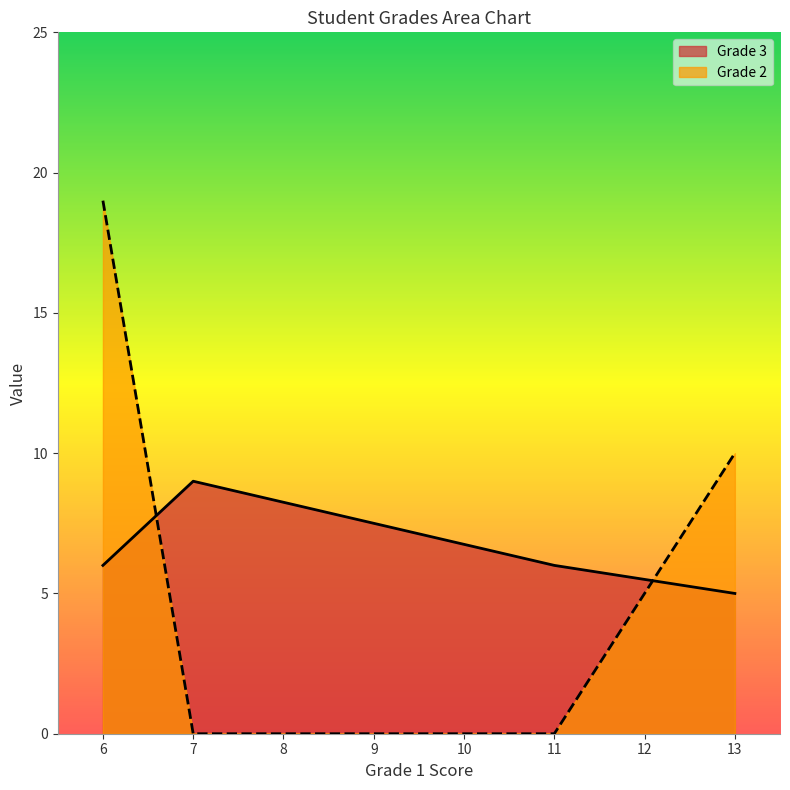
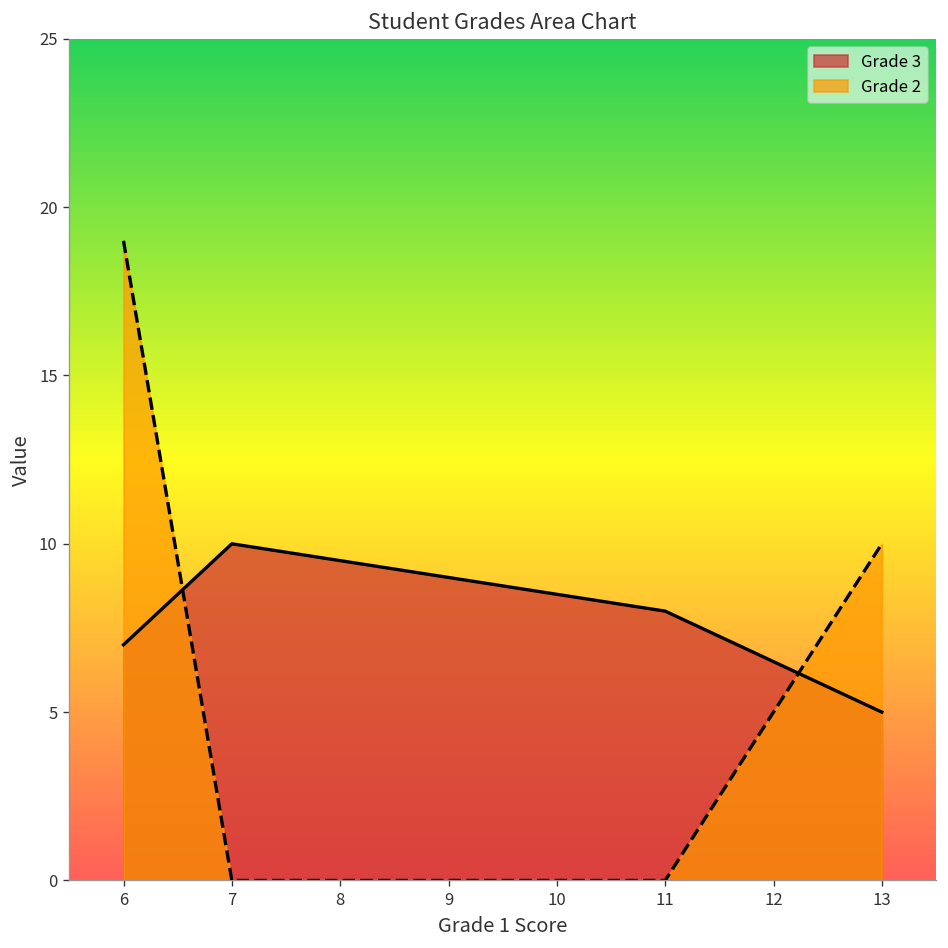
Grade 3, 6: 6 -> 7
Grade 3, 7: 9 -> 10
Grade 3, 11: 6 -> 8
